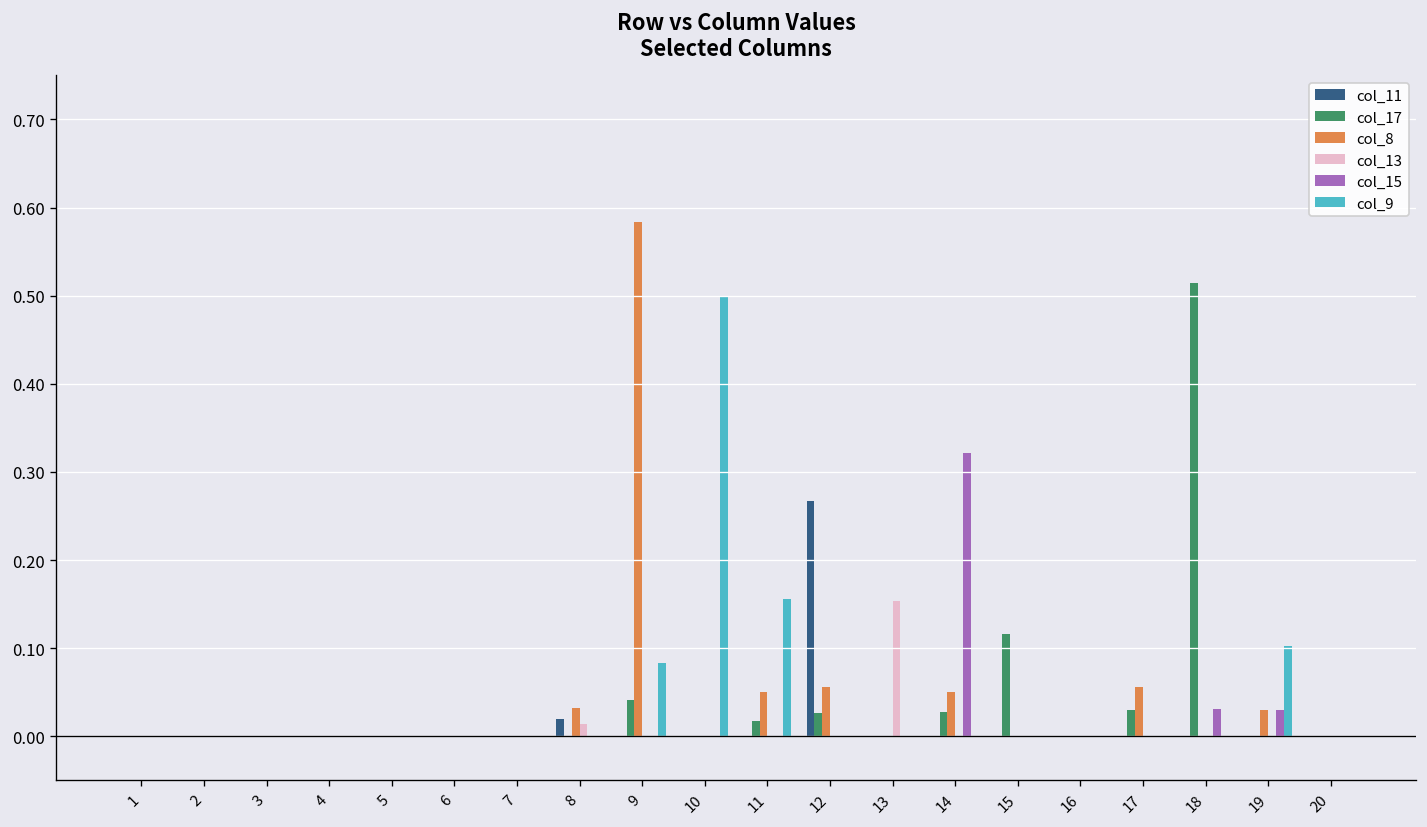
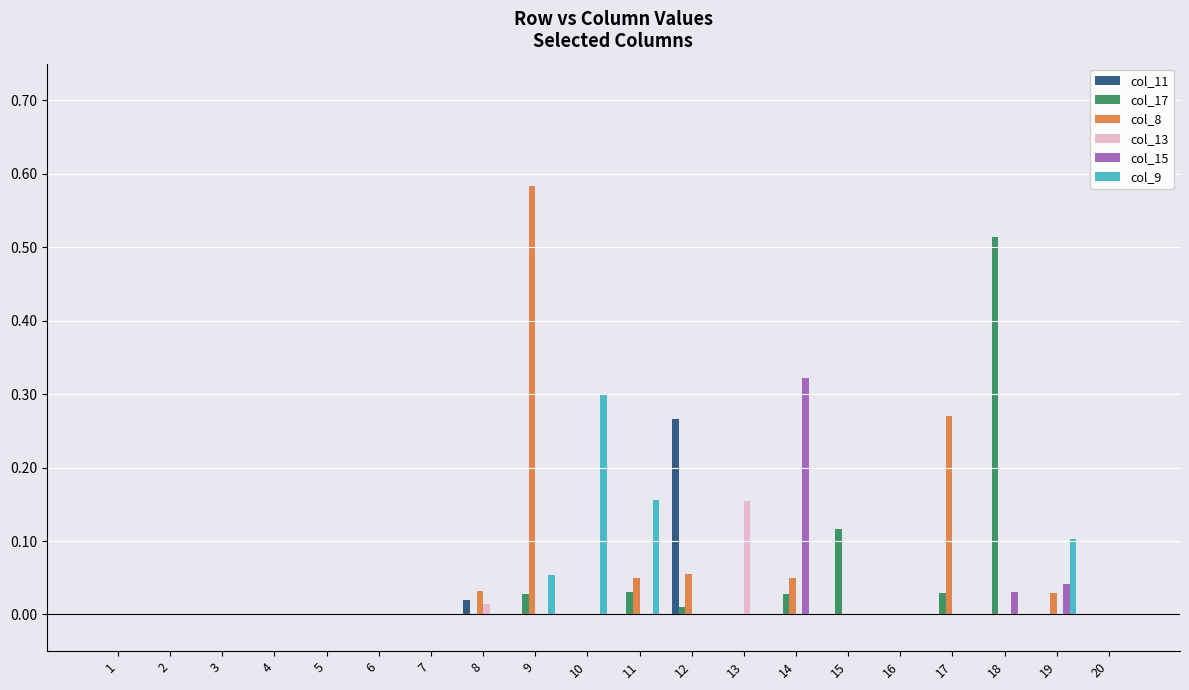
col_17, 9: 0.04 -> 0.03
col_9, 9: 0.08 -> 0.05
col_9, 10: 0.5 -> 0.3
col_17, 11: 0.02 -> 0.03
col_17, 12: 0.03 -> 0.01
col_8, 17: 0.06 -> 0.27
col_15, 19: 0.03 -> 0.04
